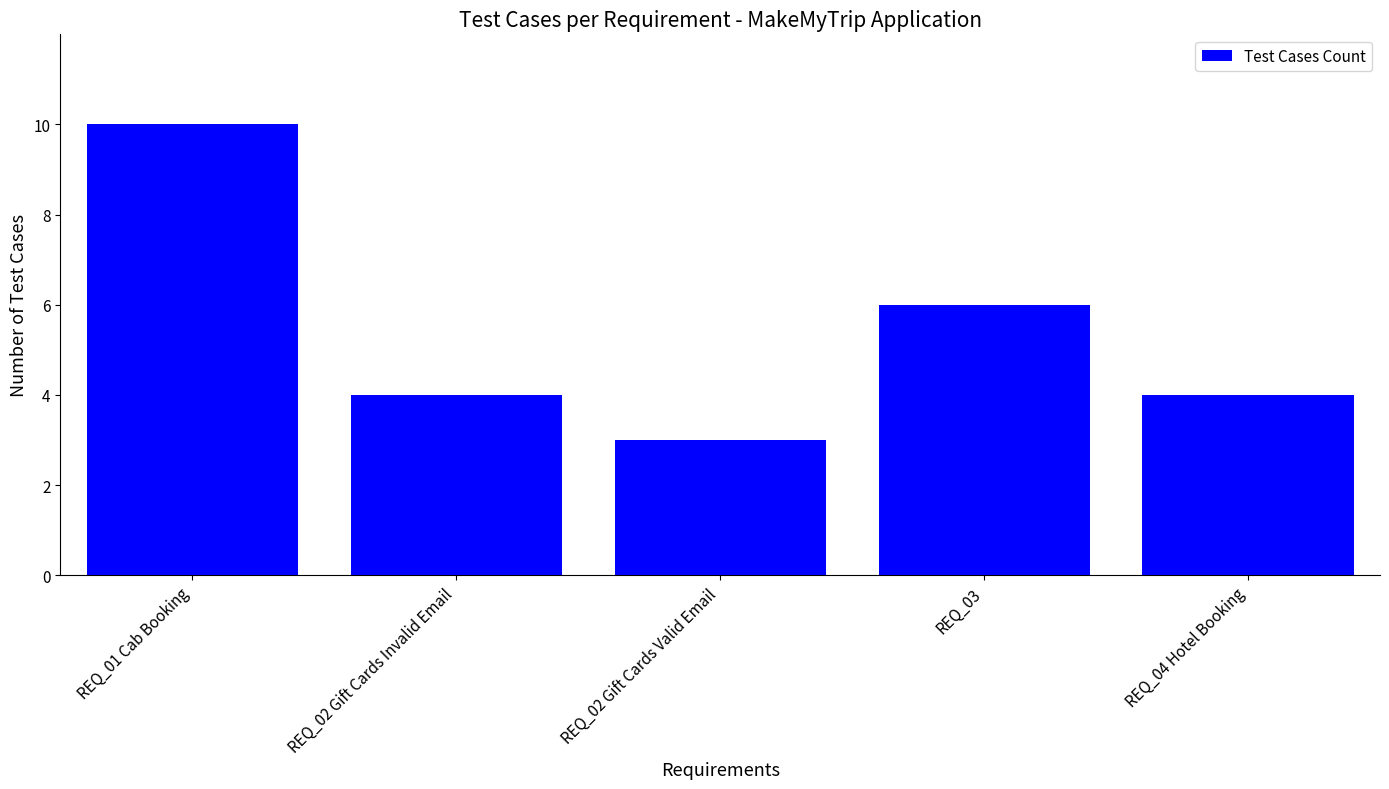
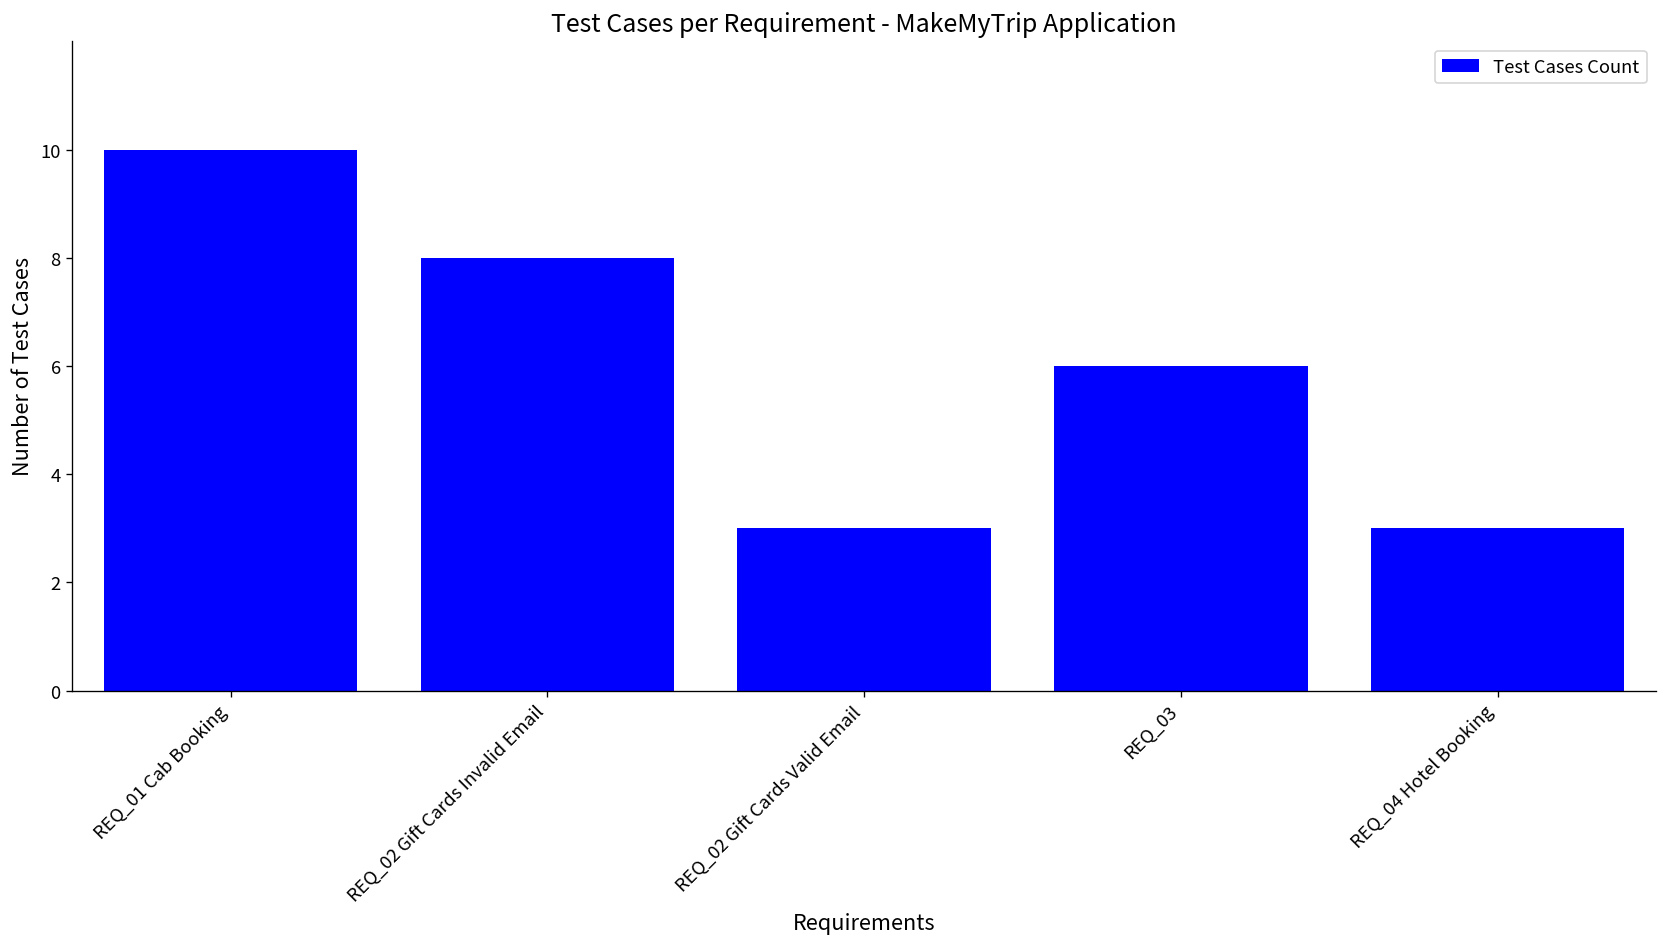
REQ_02 Gift Cards Invalid Email: 4 -> 8
REQ_04 Hotel Booking: 4 -> 3
